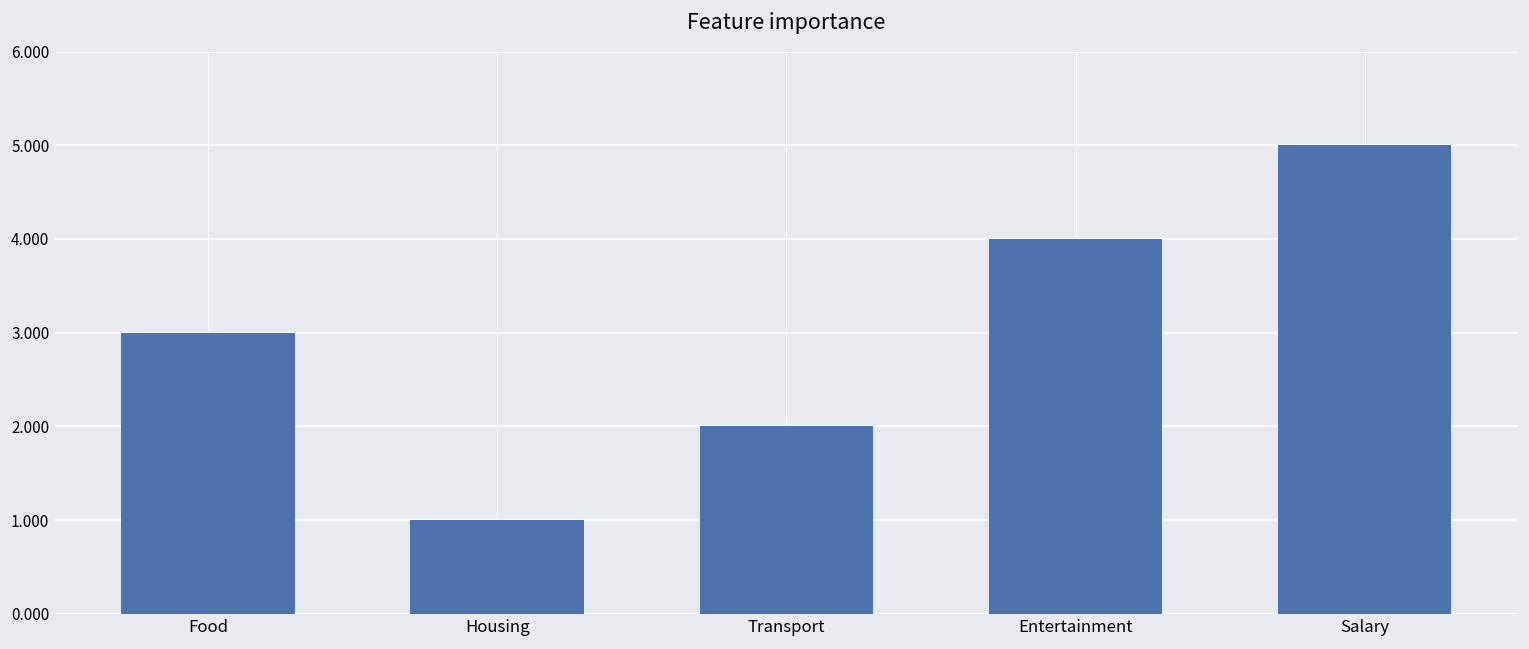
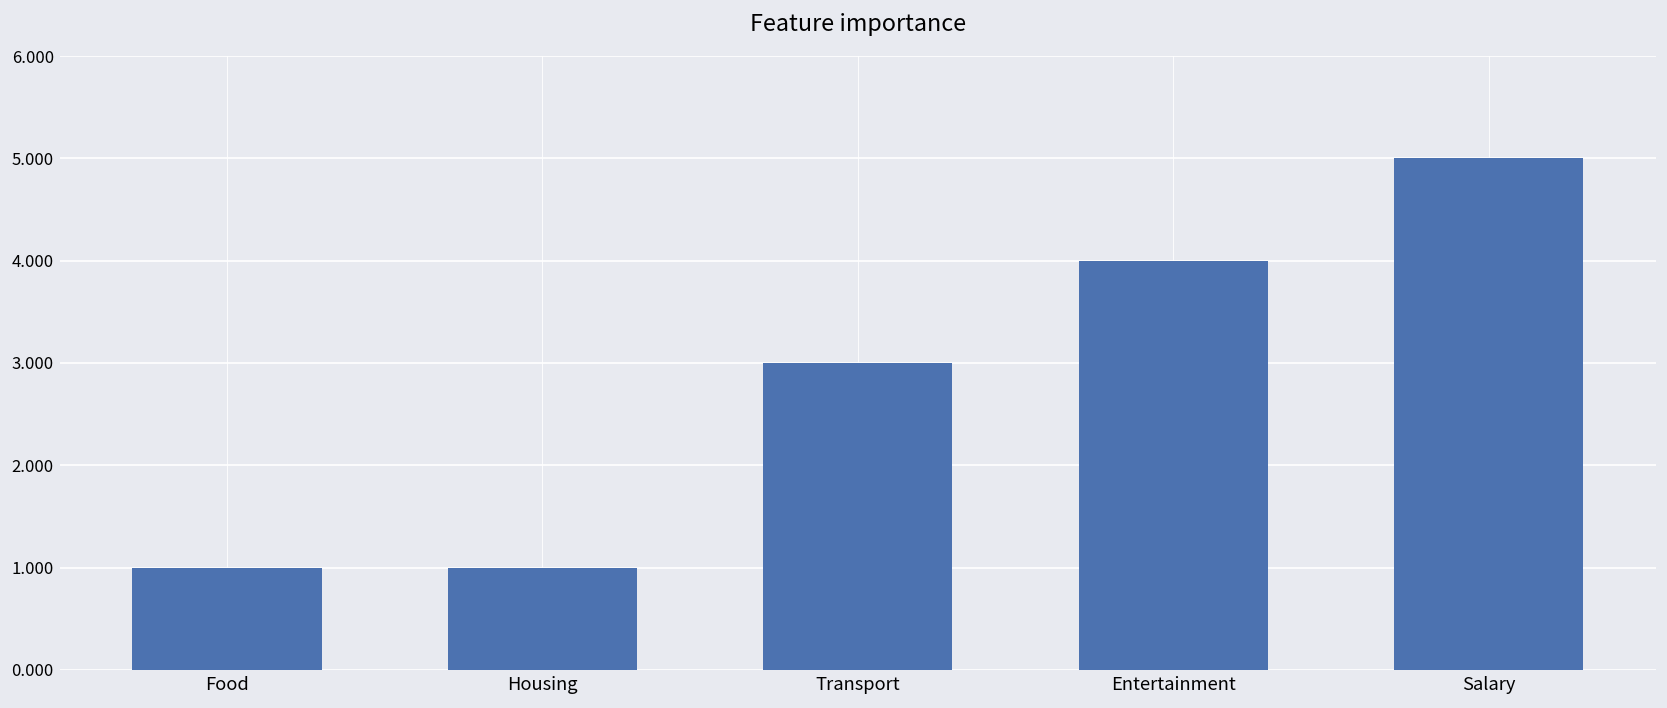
Food: 3 -> 1
Transport: 2 -> 3
